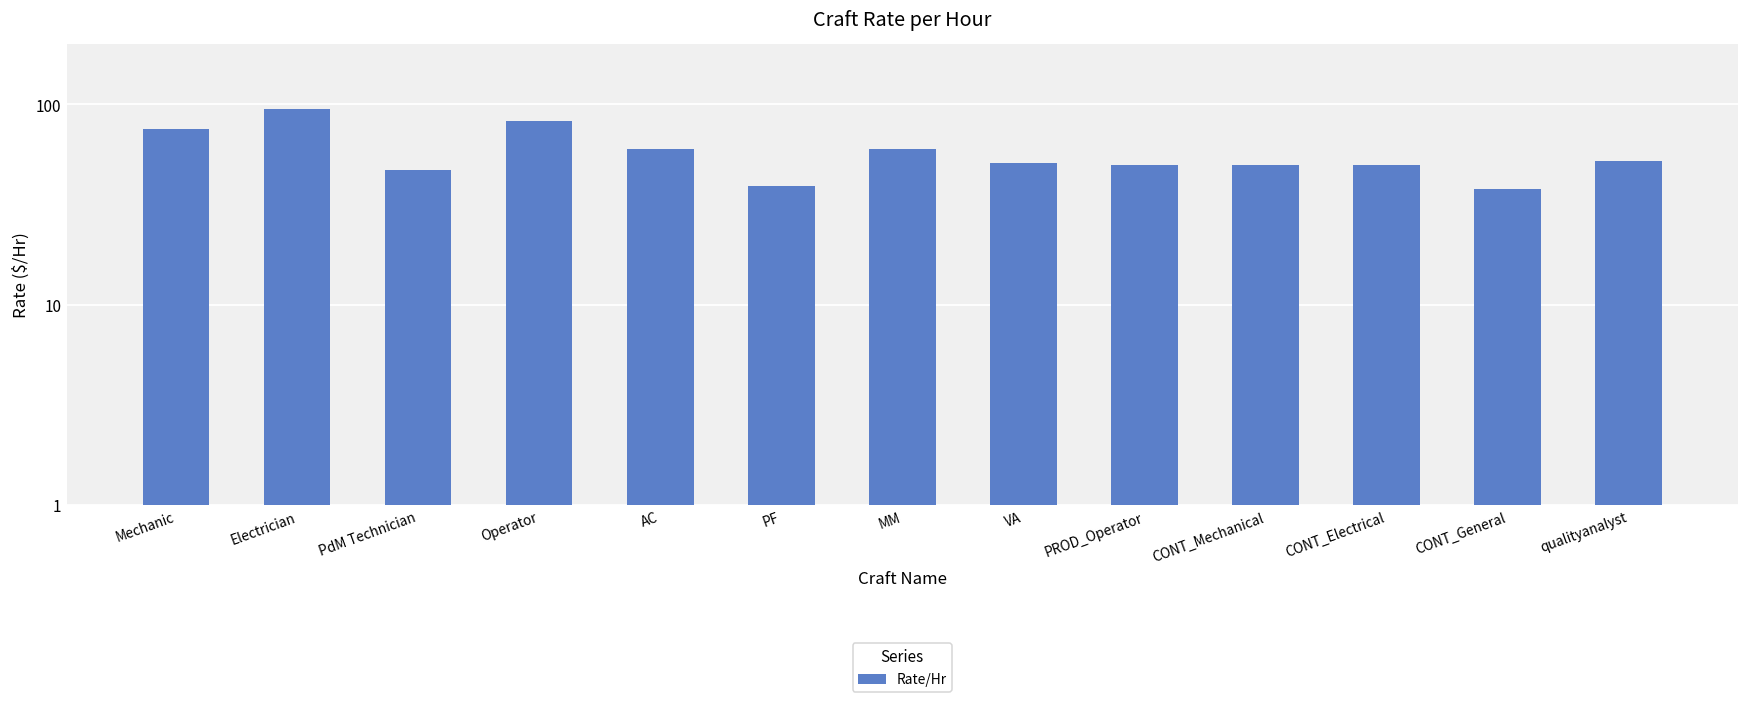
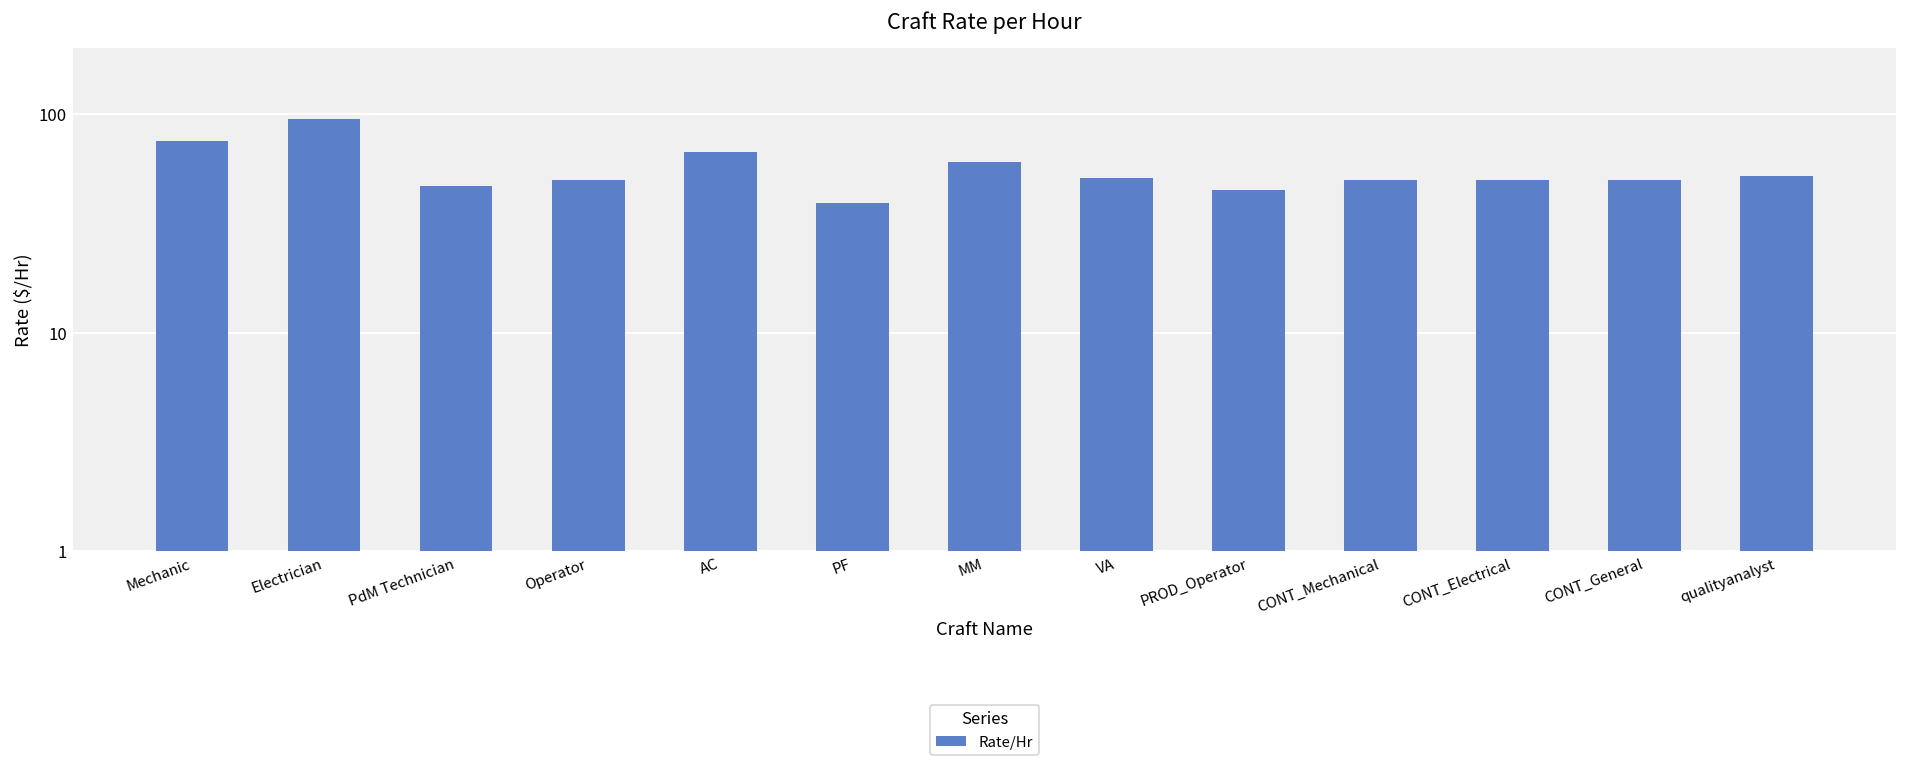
Operator: 80 -> 50
AC: 60 -> 67
PROD_Operator: 50 -> 45
CONT_General: 38 -> 50
